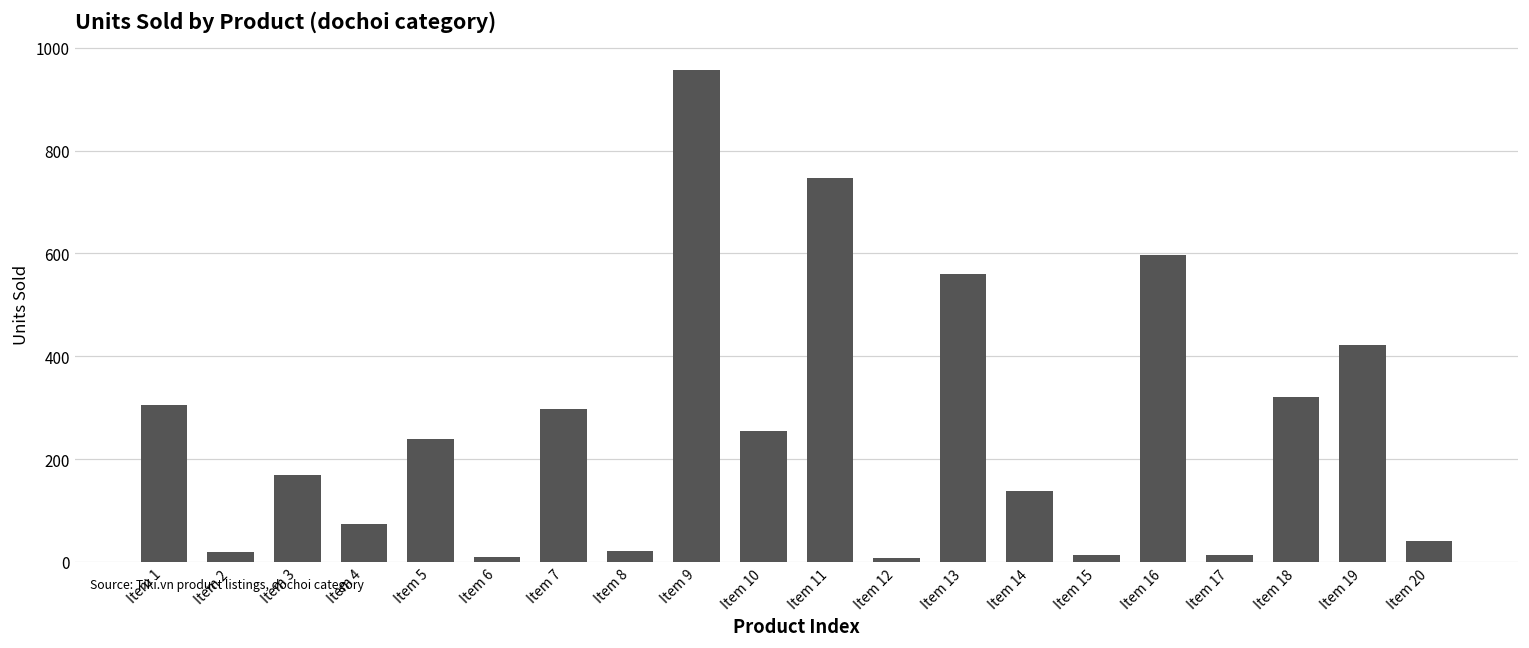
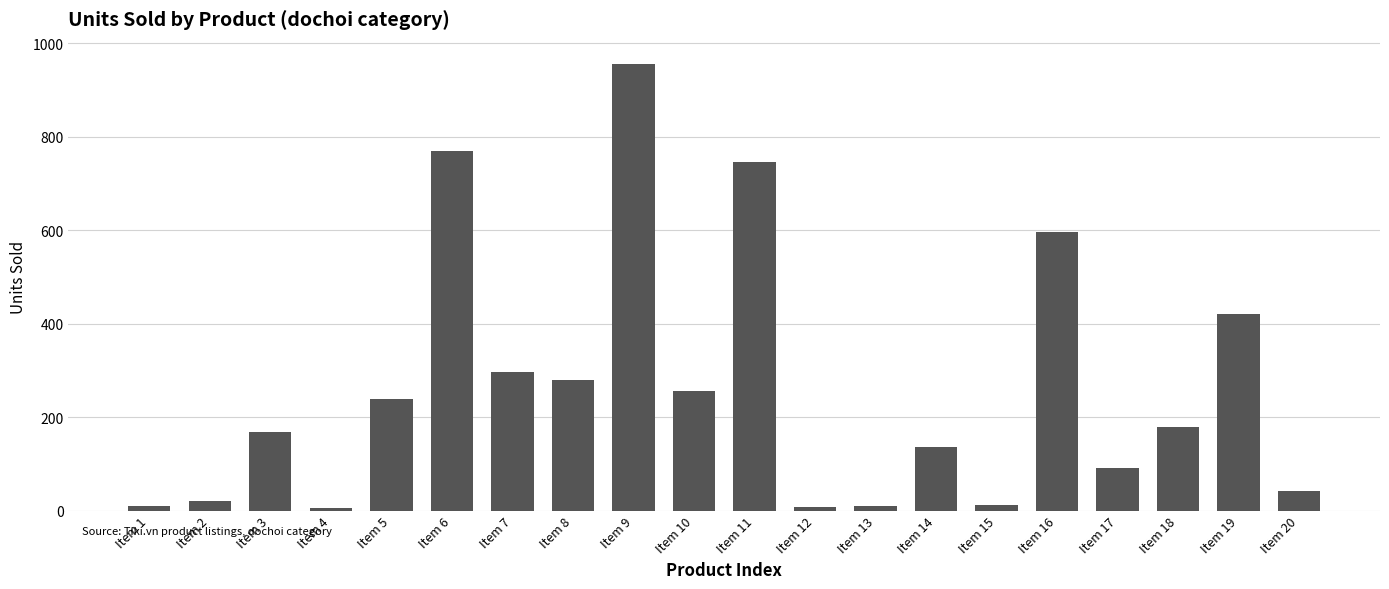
Item 1: 310 -> 10
Item 4: 70 -> 10
Item 6: 10 -> 770
Item 8: 20 -> 280
Item 13: 560 -> 10
Item 17: 10 -> 90
Item 18: 320 -> 180
